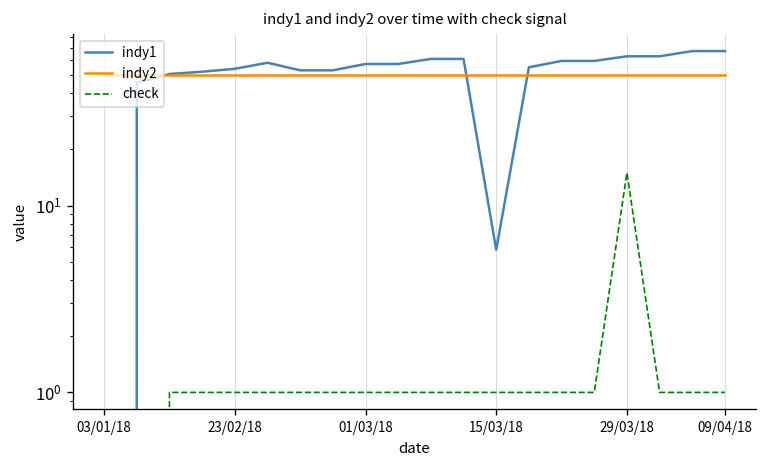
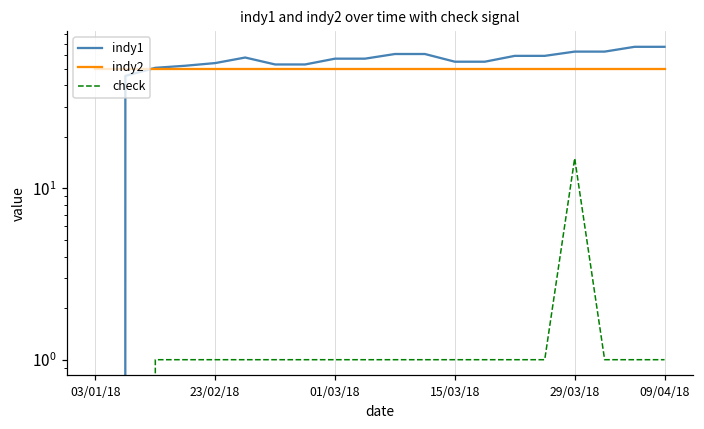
indy1, 15/03/18: 5.8 -> 55
